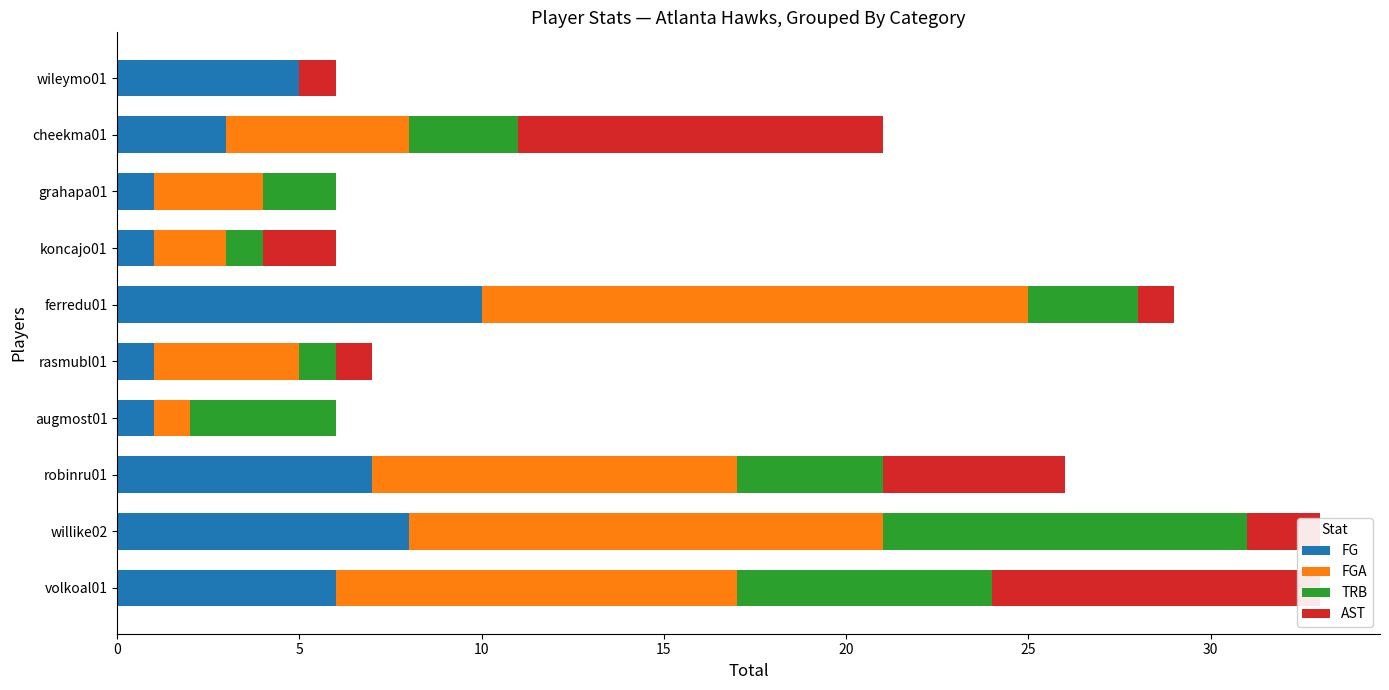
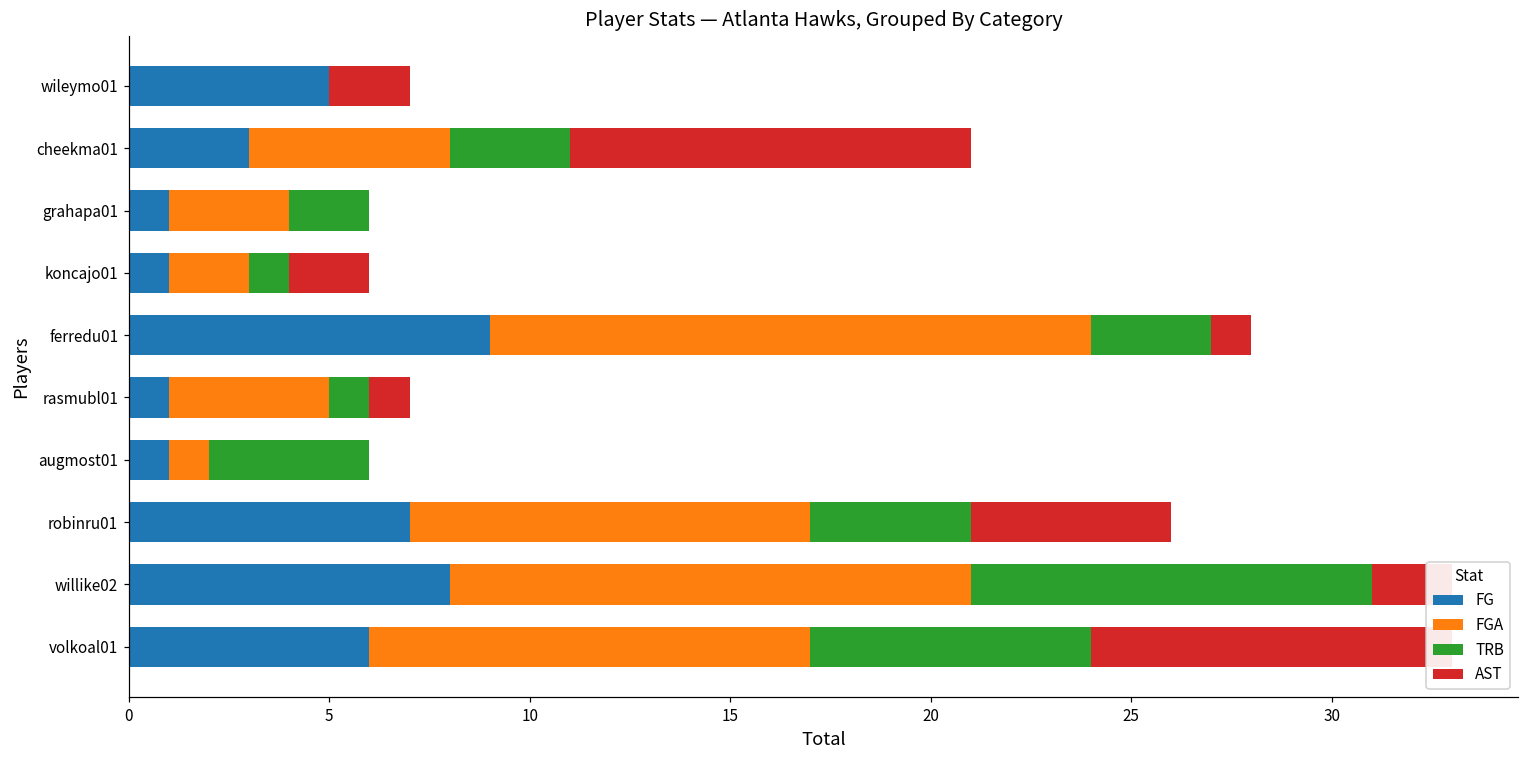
AST, wileymo01: 1 -> 2
FG, ferredu01: 10 -> 9
